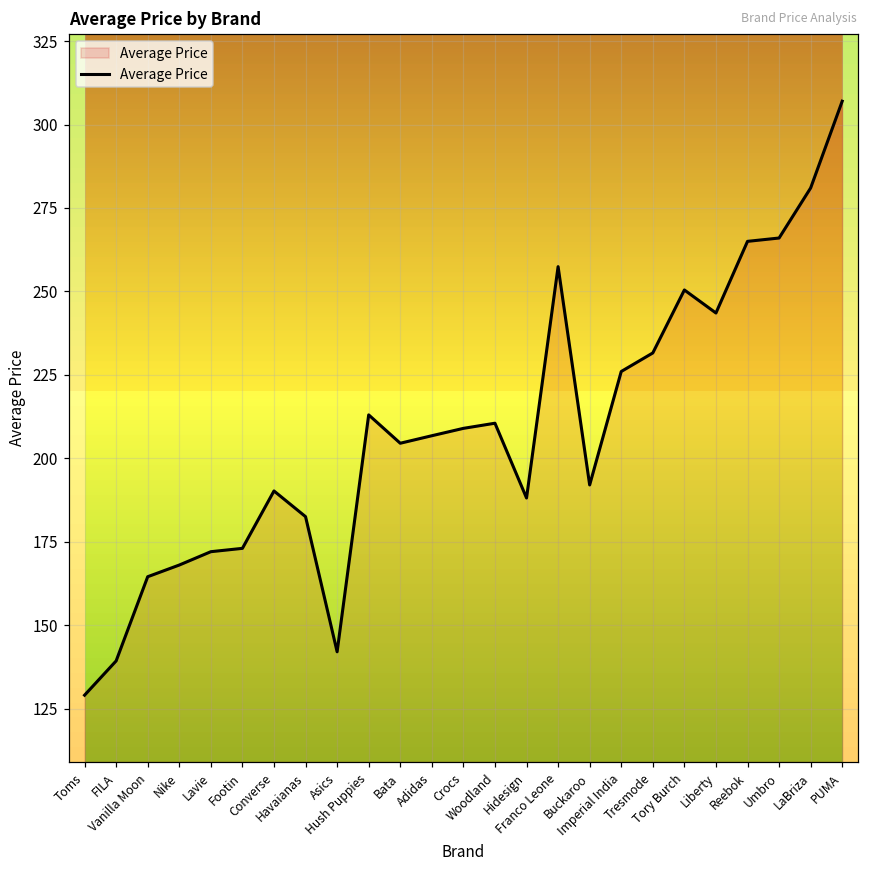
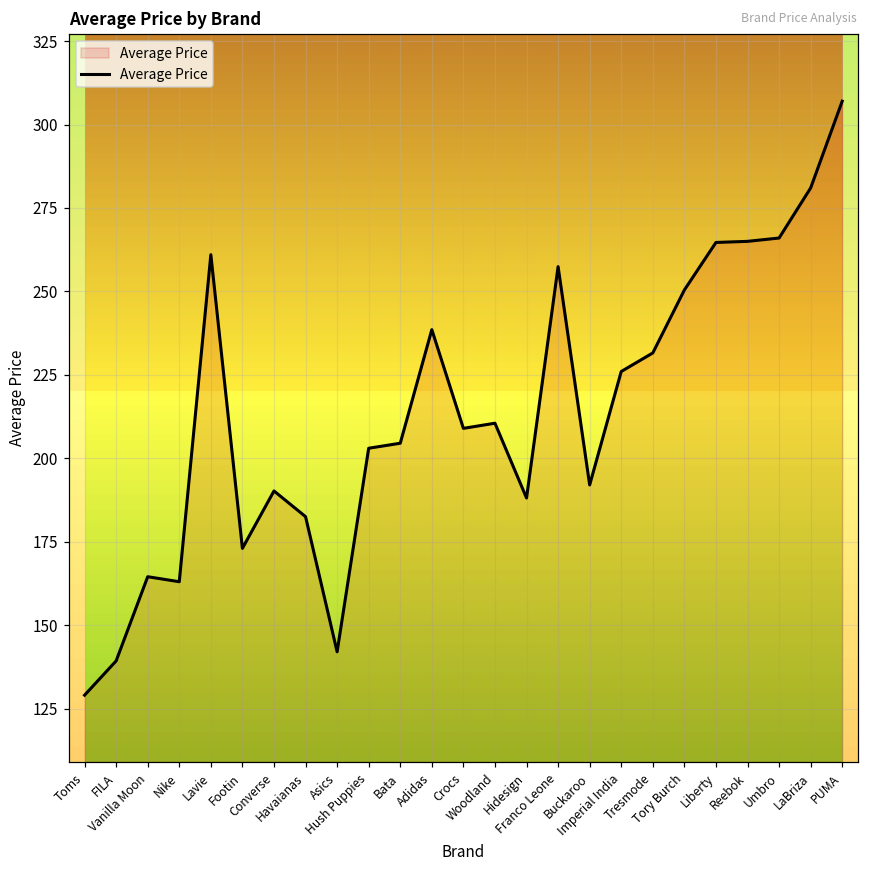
Nike: 168 -> 163
Lavie: 172 -> 261
Hush Puppies: 213 -> 203
Adidas: 207 -> 239
Liberty: 244 -> 265
